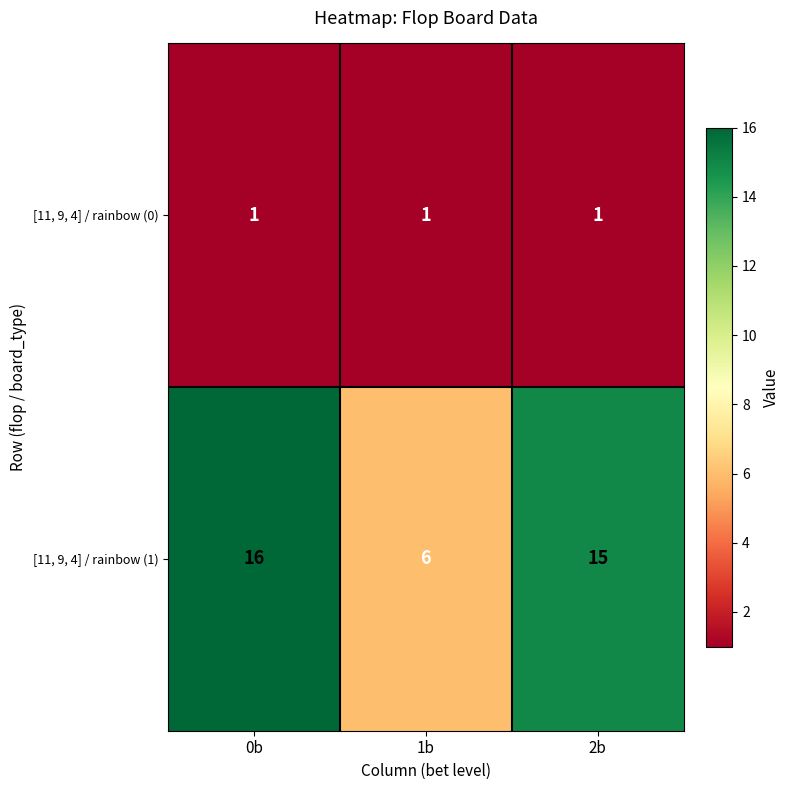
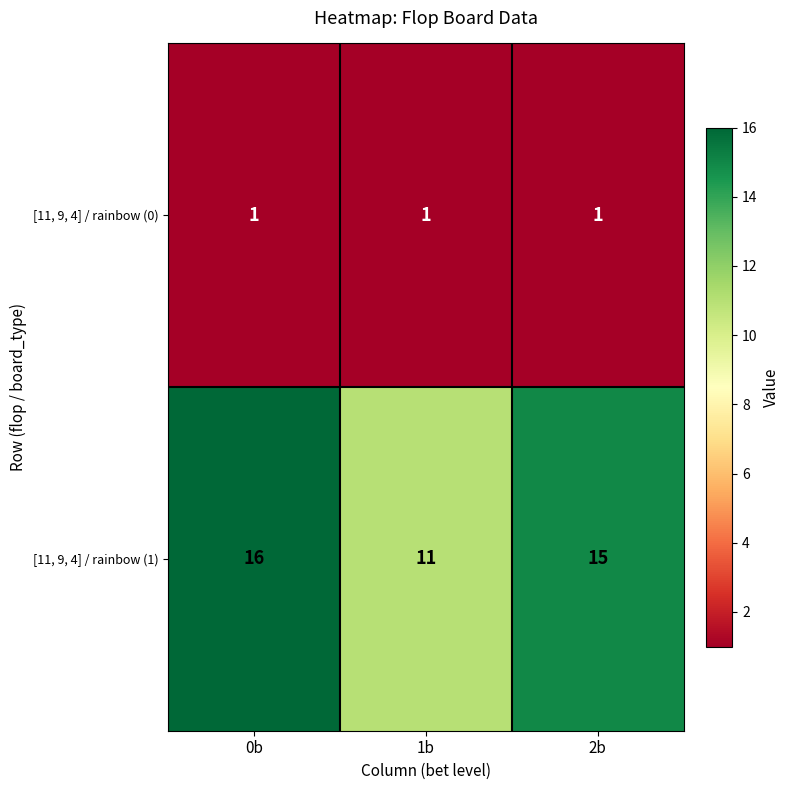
[11, 9, 4] / rainbow (1), 1b: 6 -> 11
